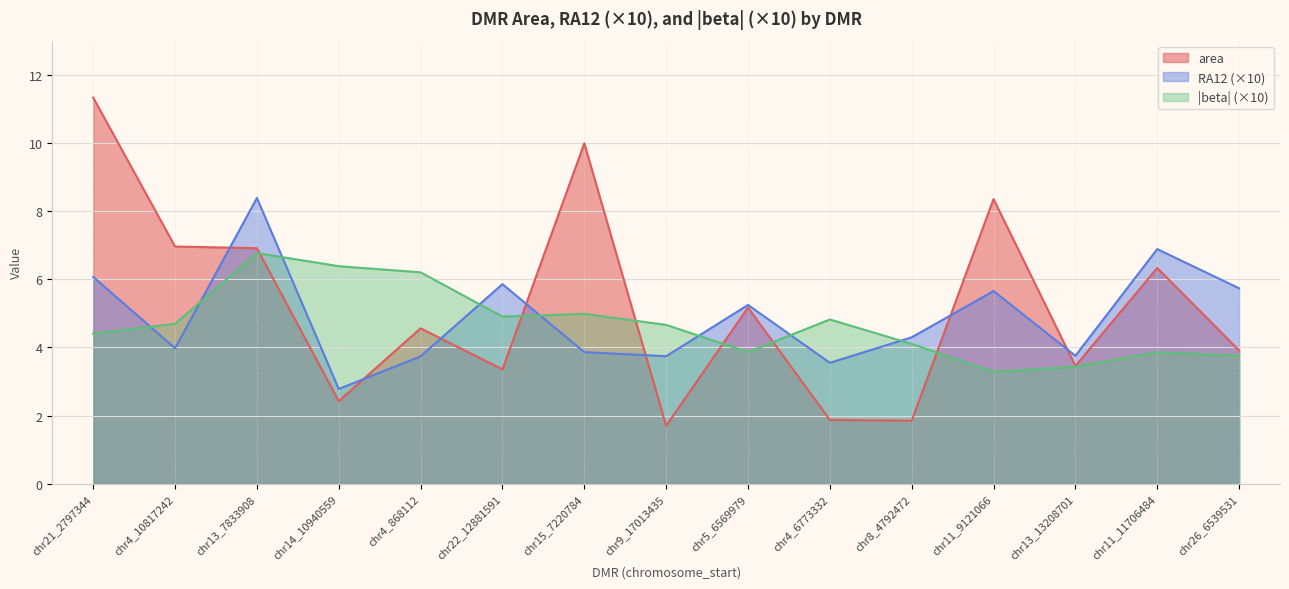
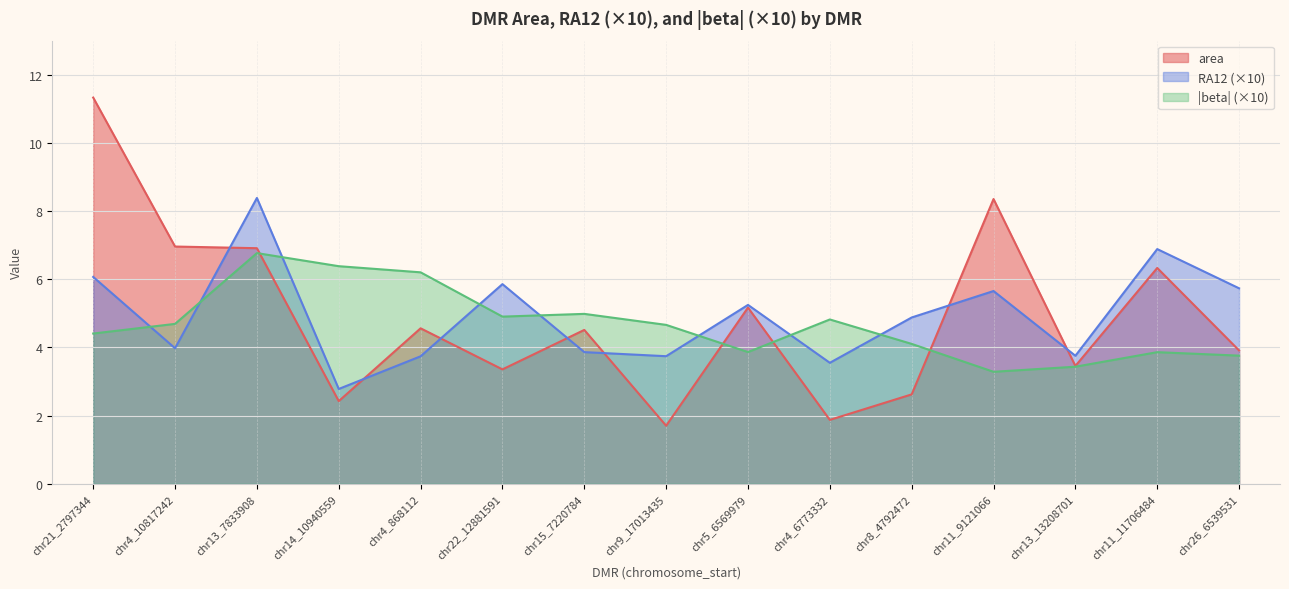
area, chr15_7220784: 10.0 -> 4.5
area, chr8_4792472: 1.9 -> 2.6
RA12 (×10), chr8_4792472: 4.3 -> 4.9
